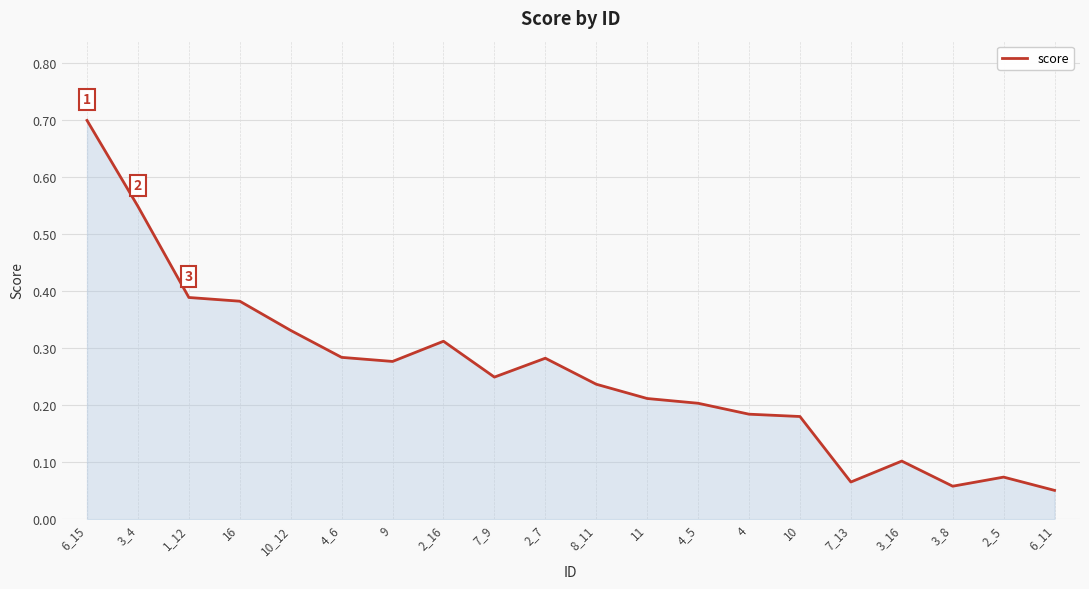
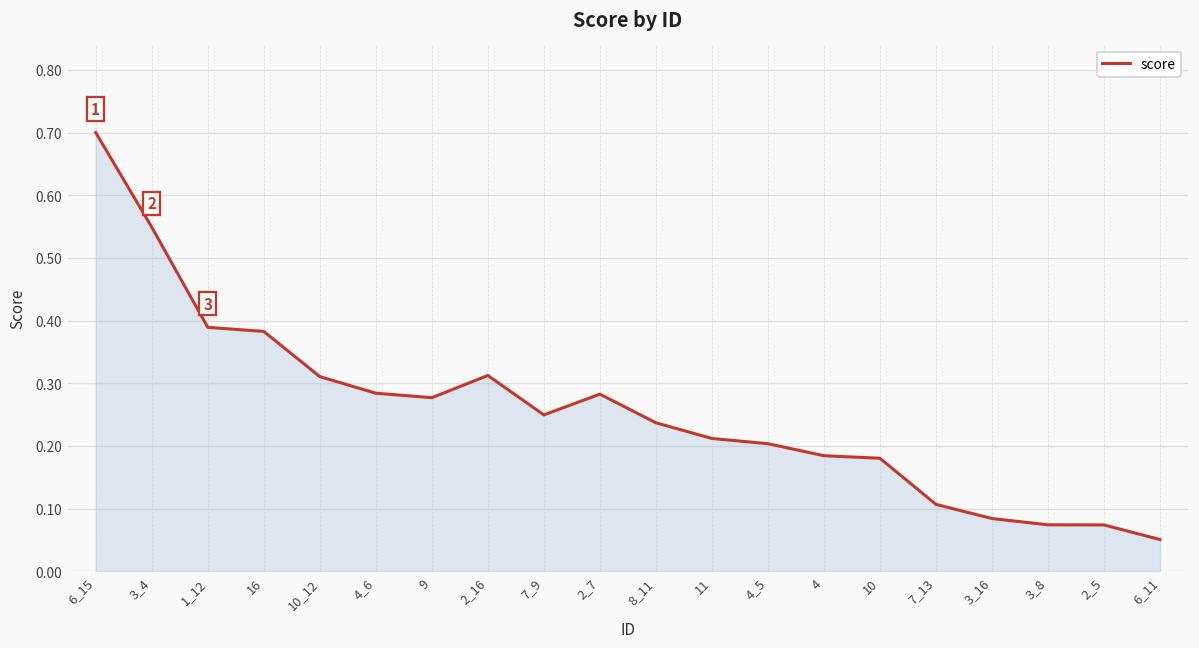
10_12: 0.33 -> 0.31
7_13: 0.07 -> 0.11
3_16: 0.10 -> 0.08
3_8: 0.06 -> 0.07
